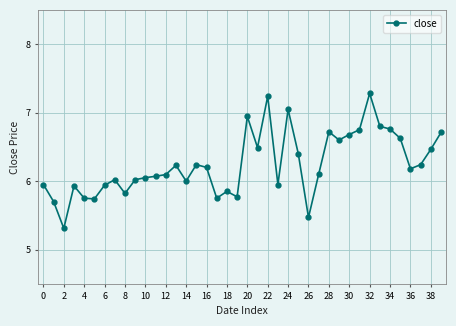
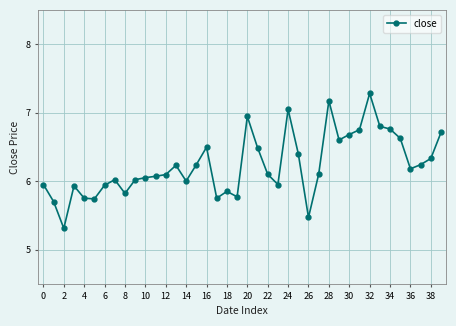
16: 6.2 -> 6.5
22: 7.2 -> 6.1
28: 6.7 -> 7.2
38: 6.5 -> 6.3
